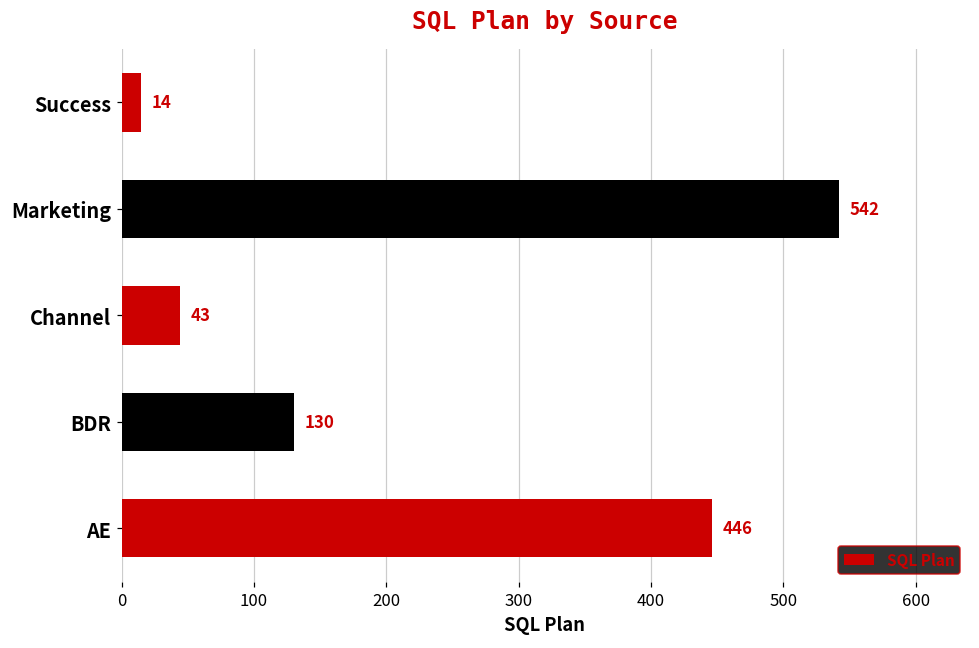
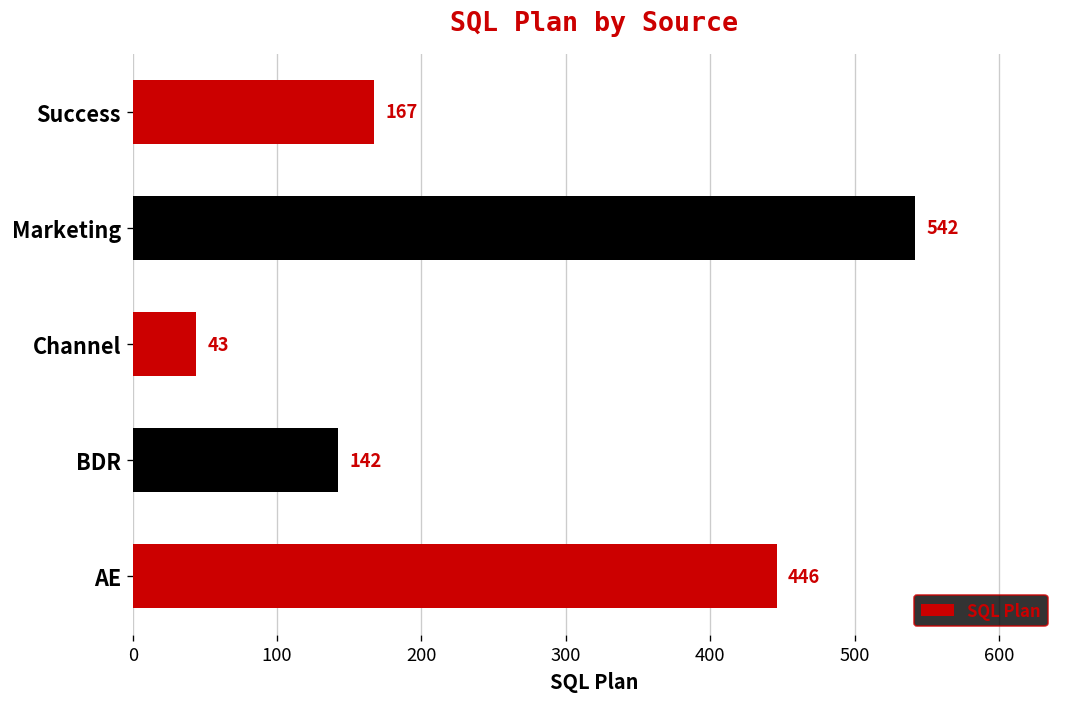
Success: 14 -> 167
BDR: 130 -> 142
